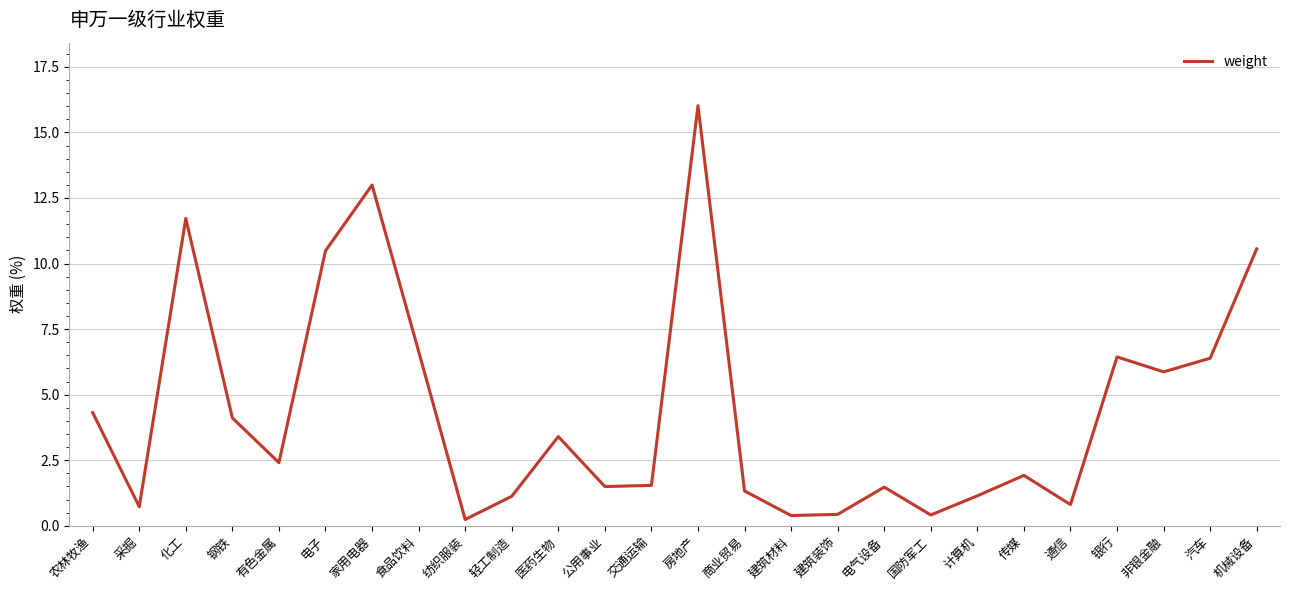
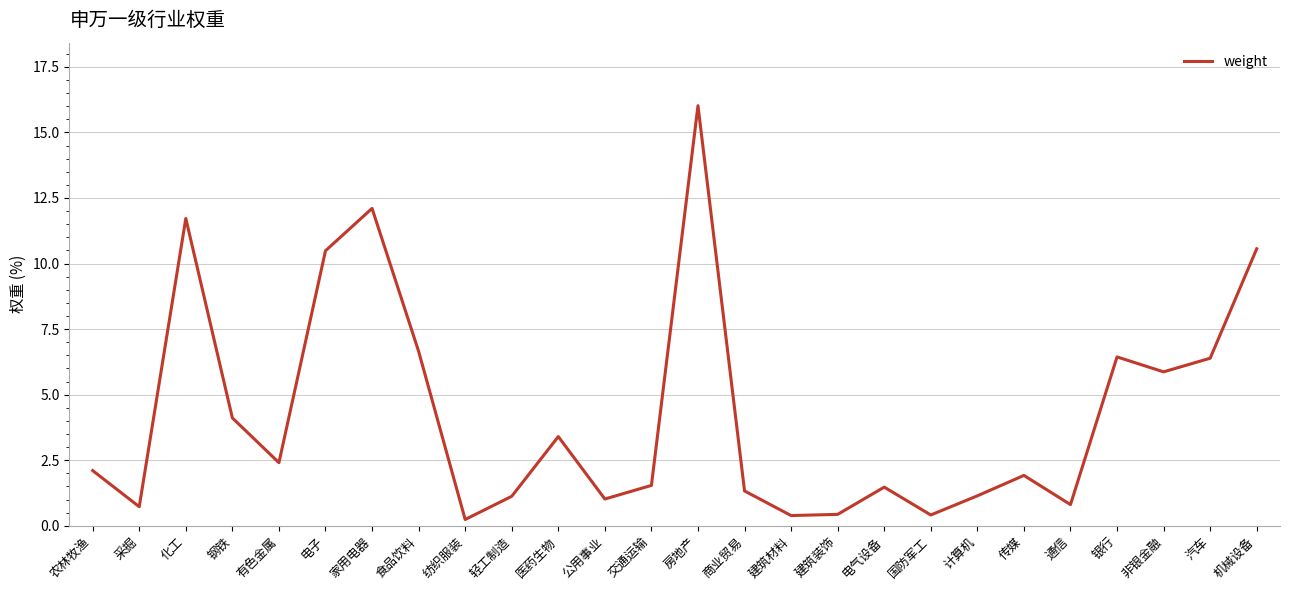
农林牧渔: 4.3 -> 2.1
家用电器: 13.0 -> 12.1
公用事业: 1.5 -> 1.0
